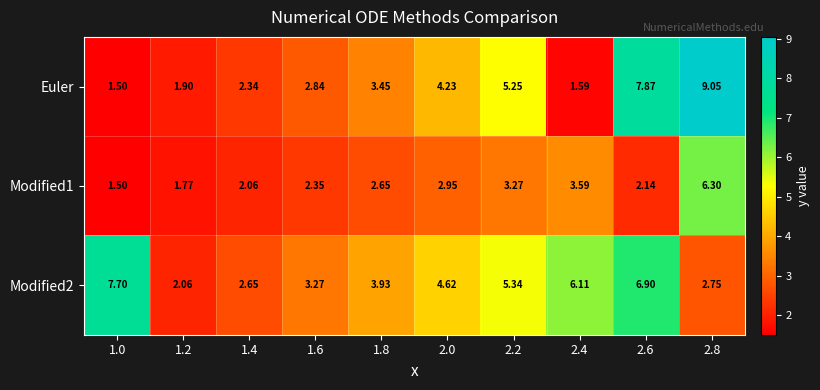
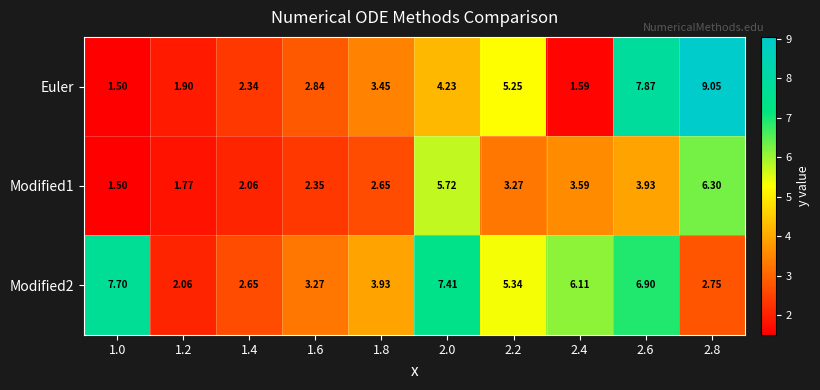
Modified1, 2.0: 2.95 -> 5.72
Modified1, 2.6: 2.14 -> 3.93
Modified2, 2.0: 4.62 -> 7.41
